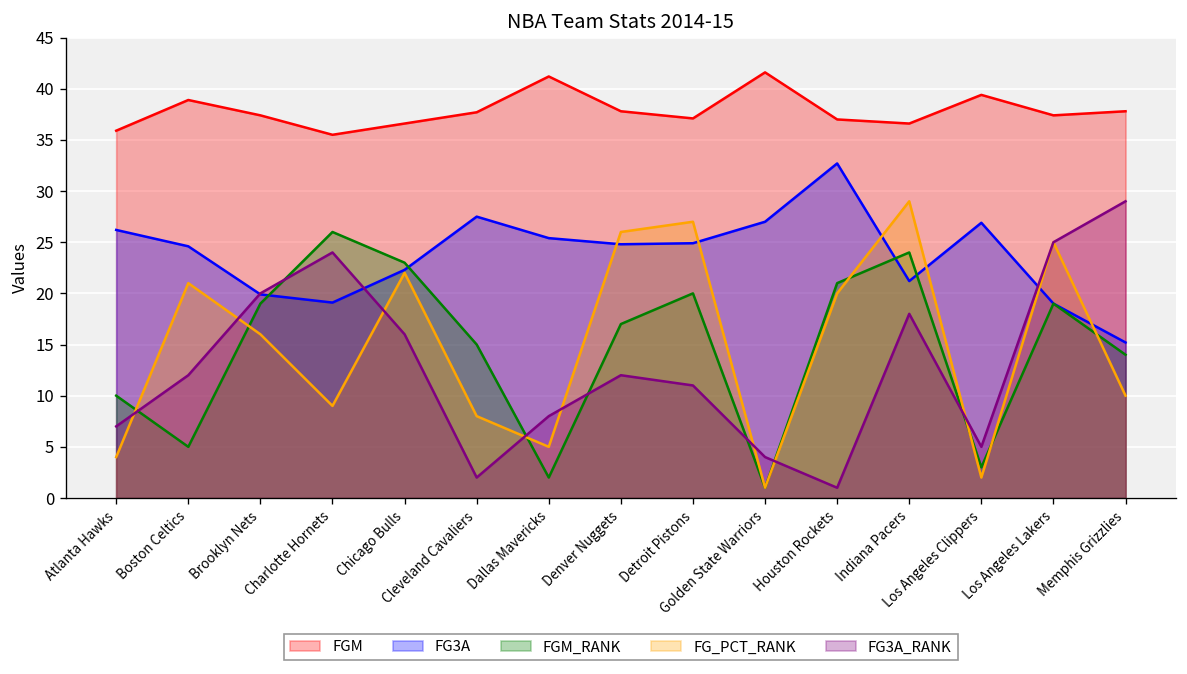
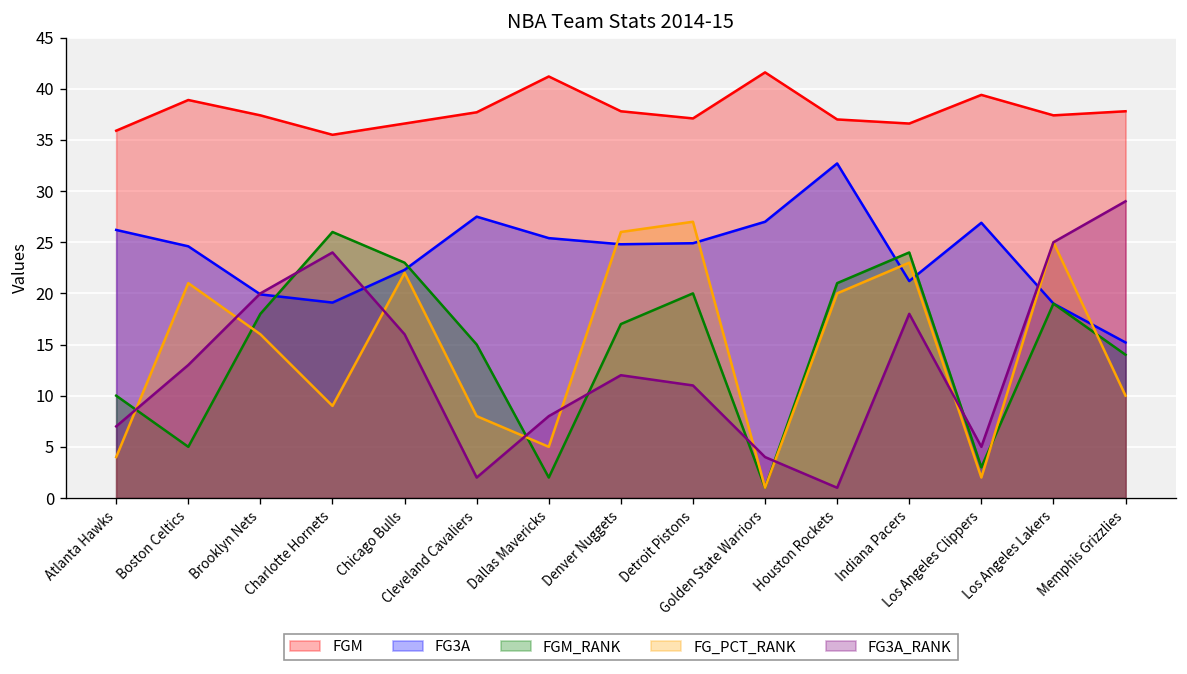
FG3A_RANK, Boston Celtics: 12 -> 13
FGM_RANK, Brooklyn Nets: 19 -> 18
FG_PCT_RANK, Indiana Pacers: 29 -> 23
